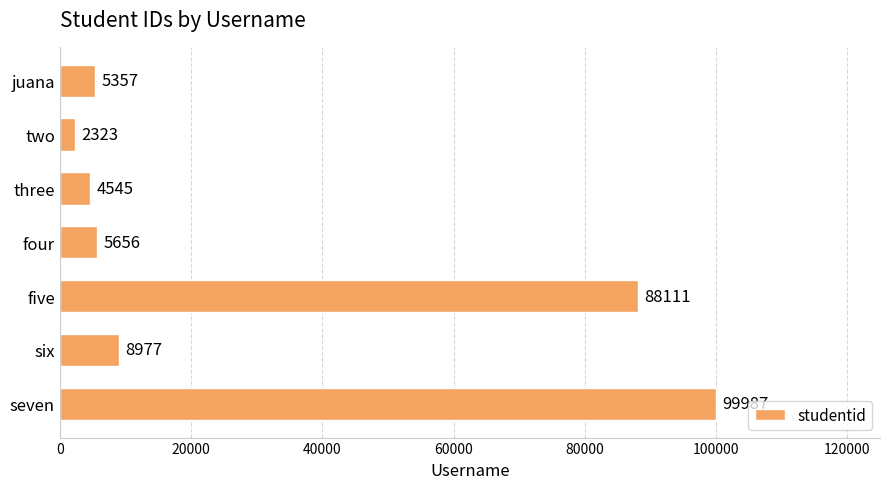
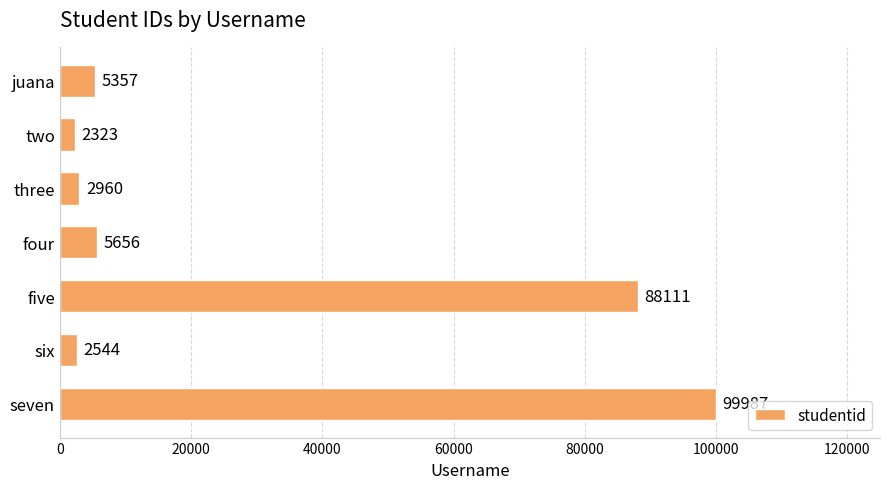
three: 4545 -> 2960
six: 8977 -> 2544
